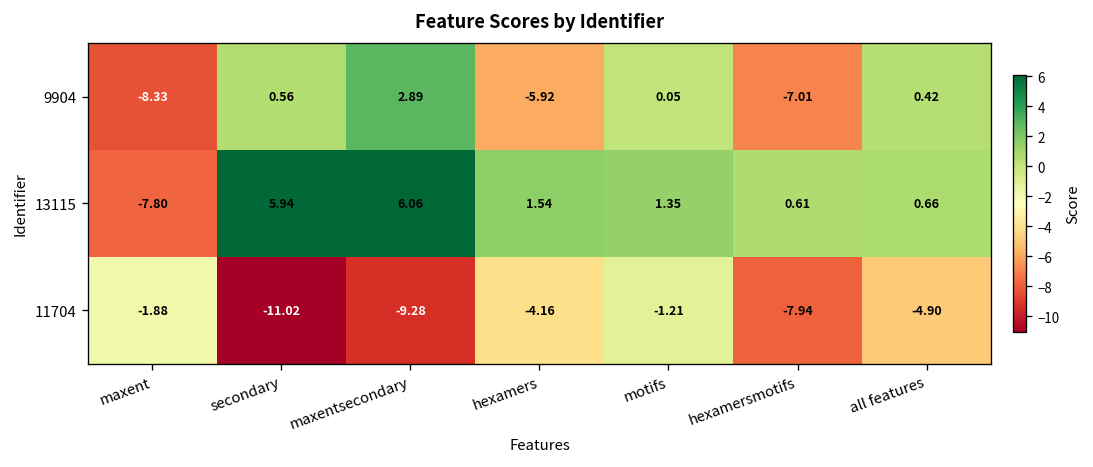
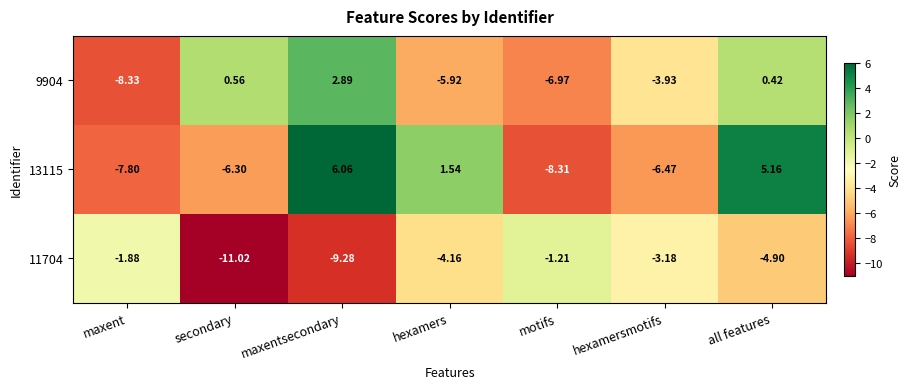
9904, motifs: 0.05 -> -6.97
9904, hexamersmotifs: -7.01 -> -3.93
13115, secondary: 5.94 -> -6.30
13115, motifs: 1.35 -> -8.31
13115, hexamersmotifs: 0.61 -> -6.47
13115, all features: 0.66 -> 5.16
11704, hexamersmotifs: -7.94 -> -3.18
